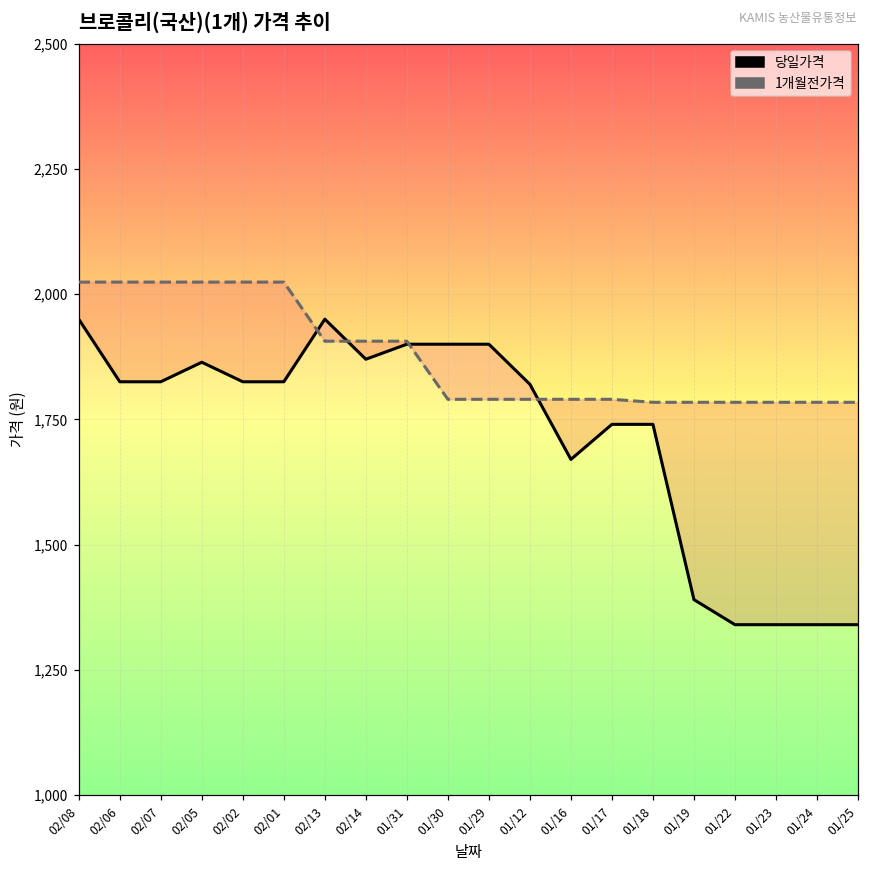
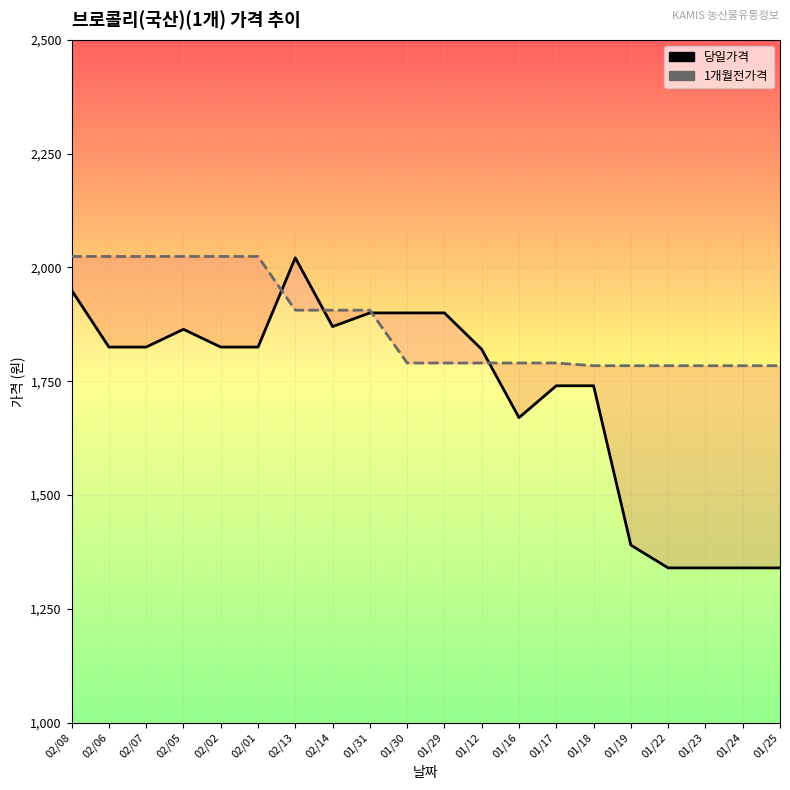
당일가격, 02/13: 1,950 -> 2,020
